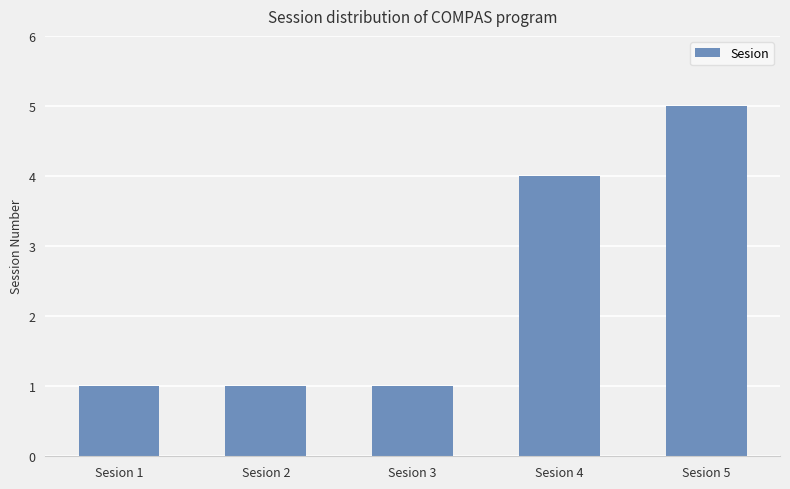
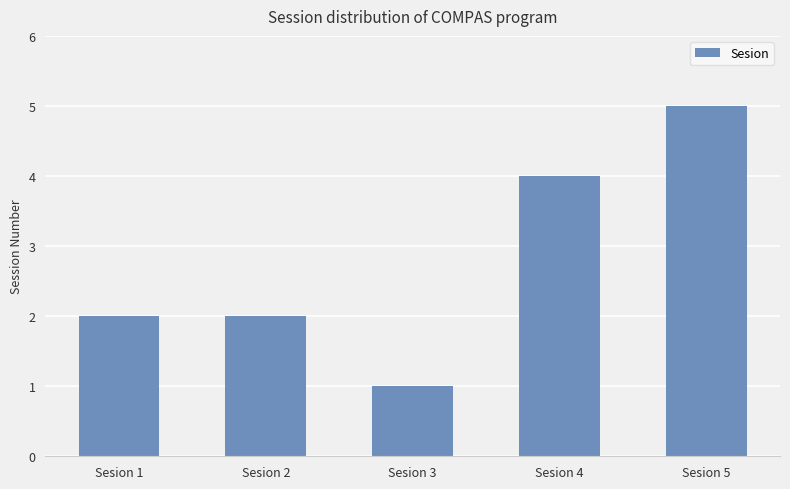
Sesion 1: 1 -> 2
Sesion 2: 1 -> 2
